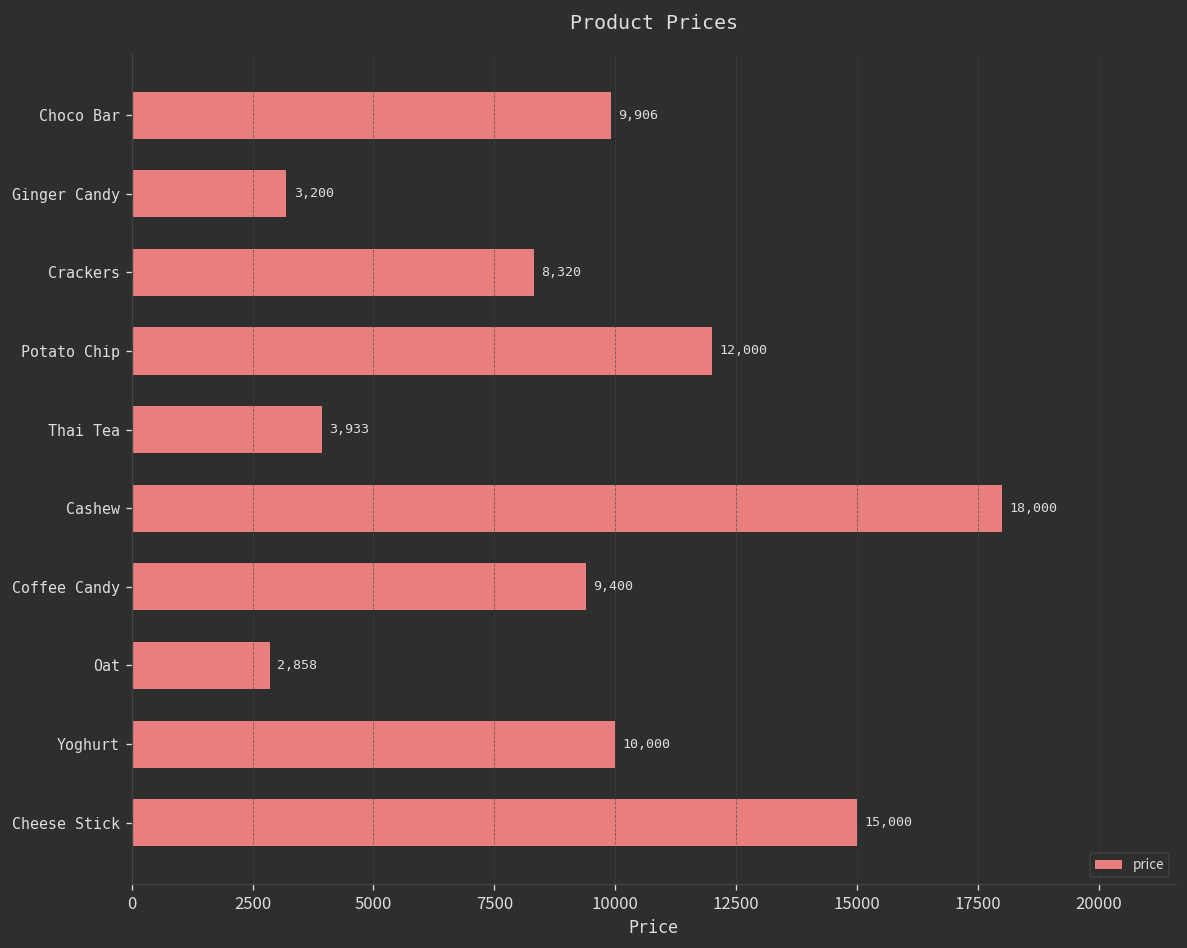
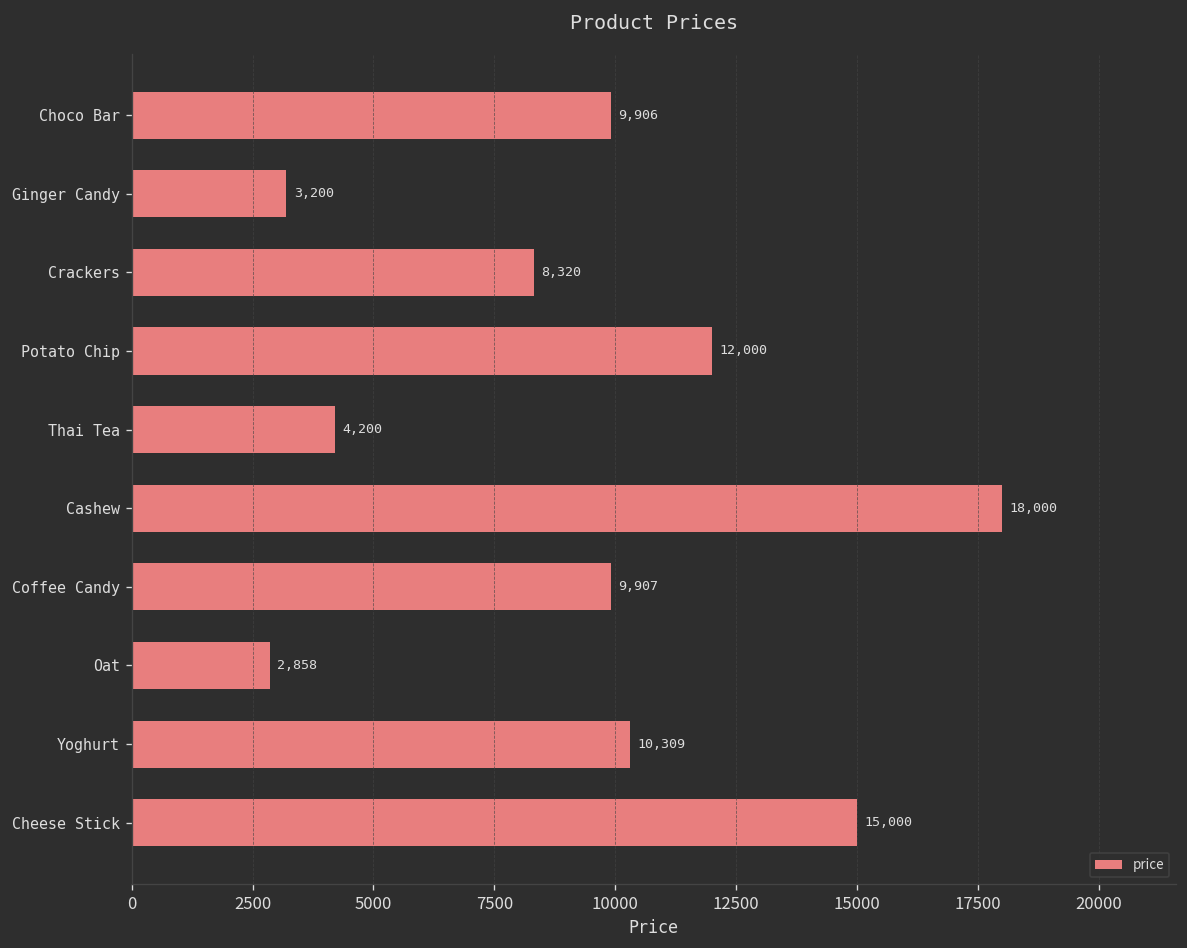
Thai Tea: 3,933 -> 4,200
Coffee Candy: 9,400 -> 9,907
Yoghurt: 10,000 -> 10,309
